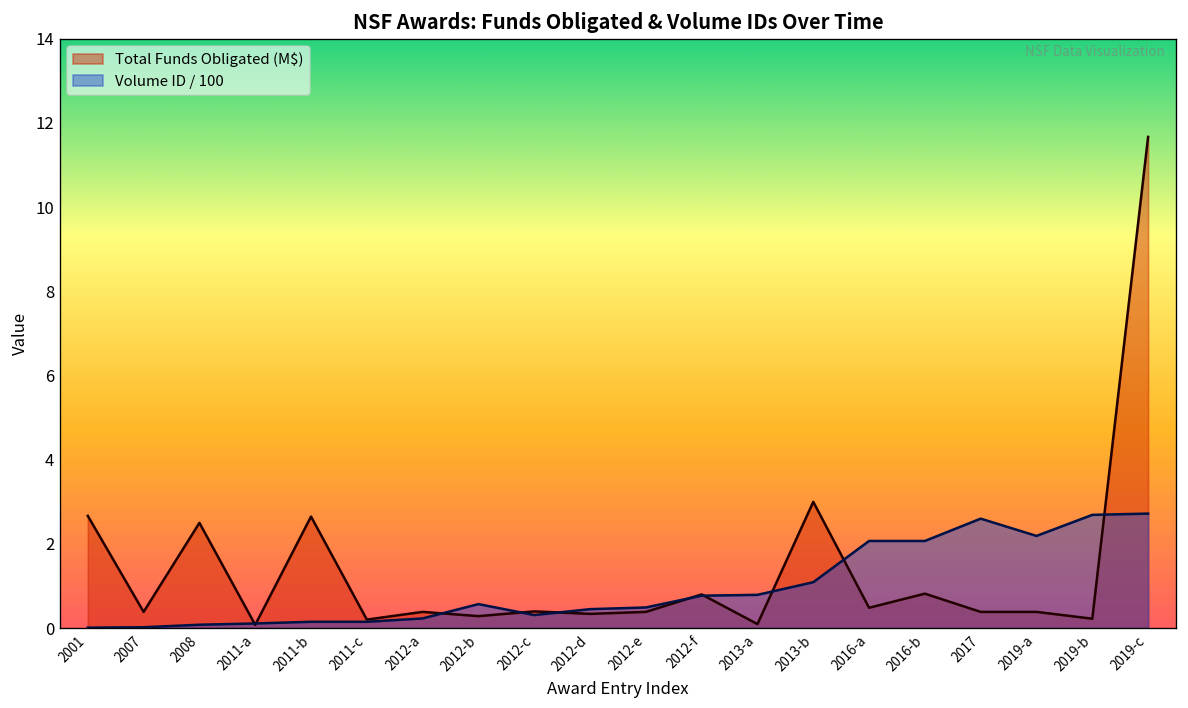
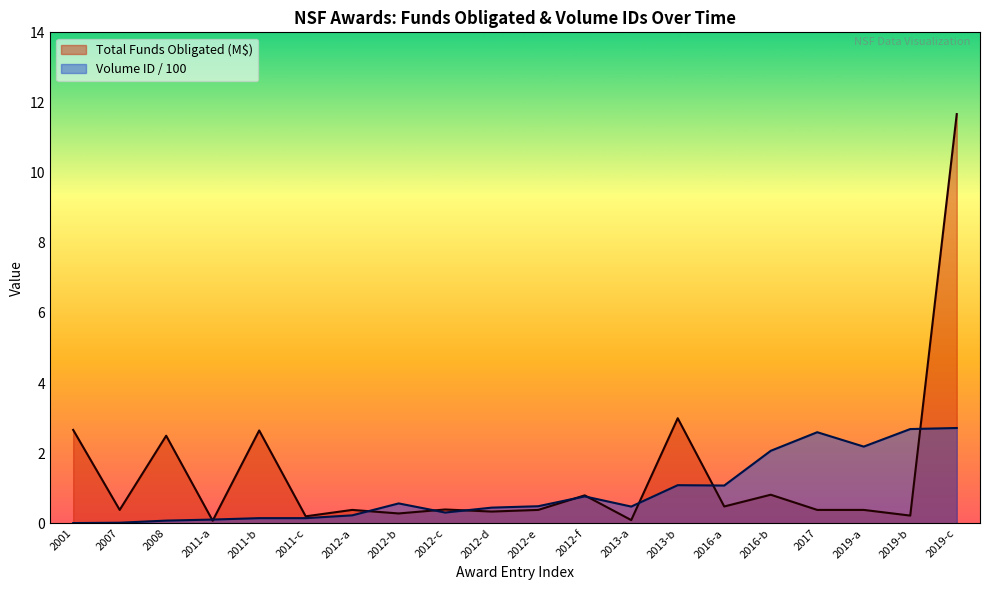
Volume ID / 100, 2013-a: 0.8 -> 0.5
Volume ID / 100, 2016-a: 2.1 -> 1.1
